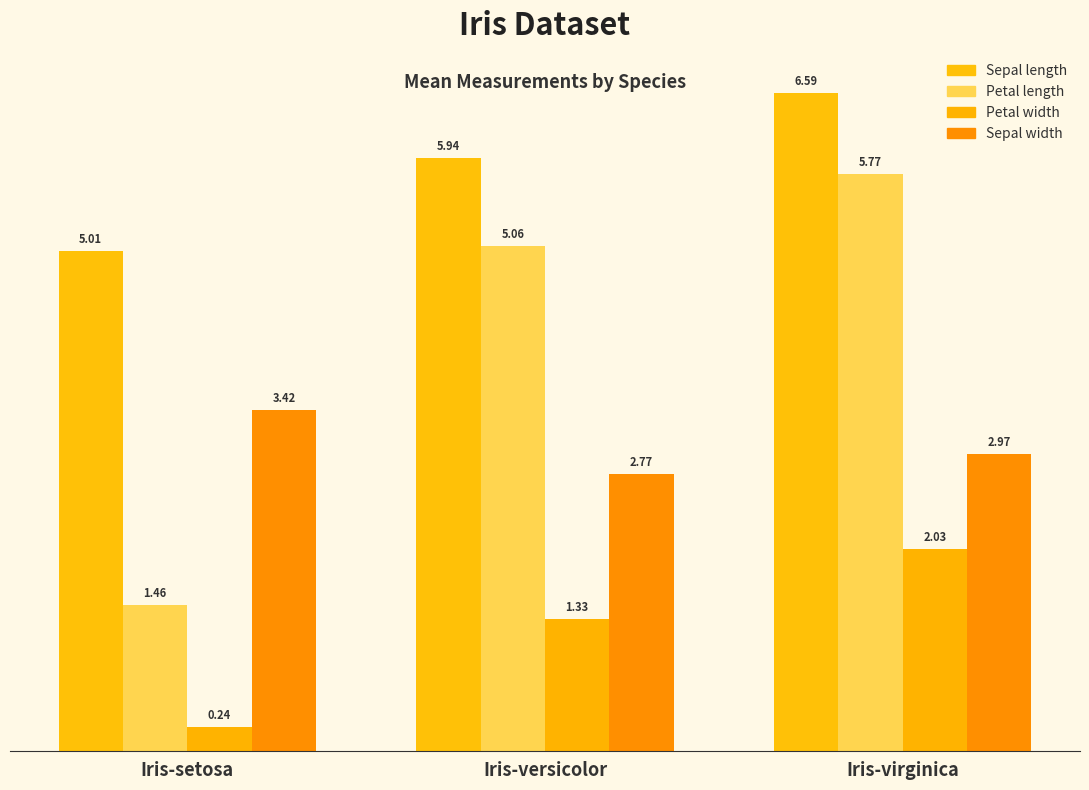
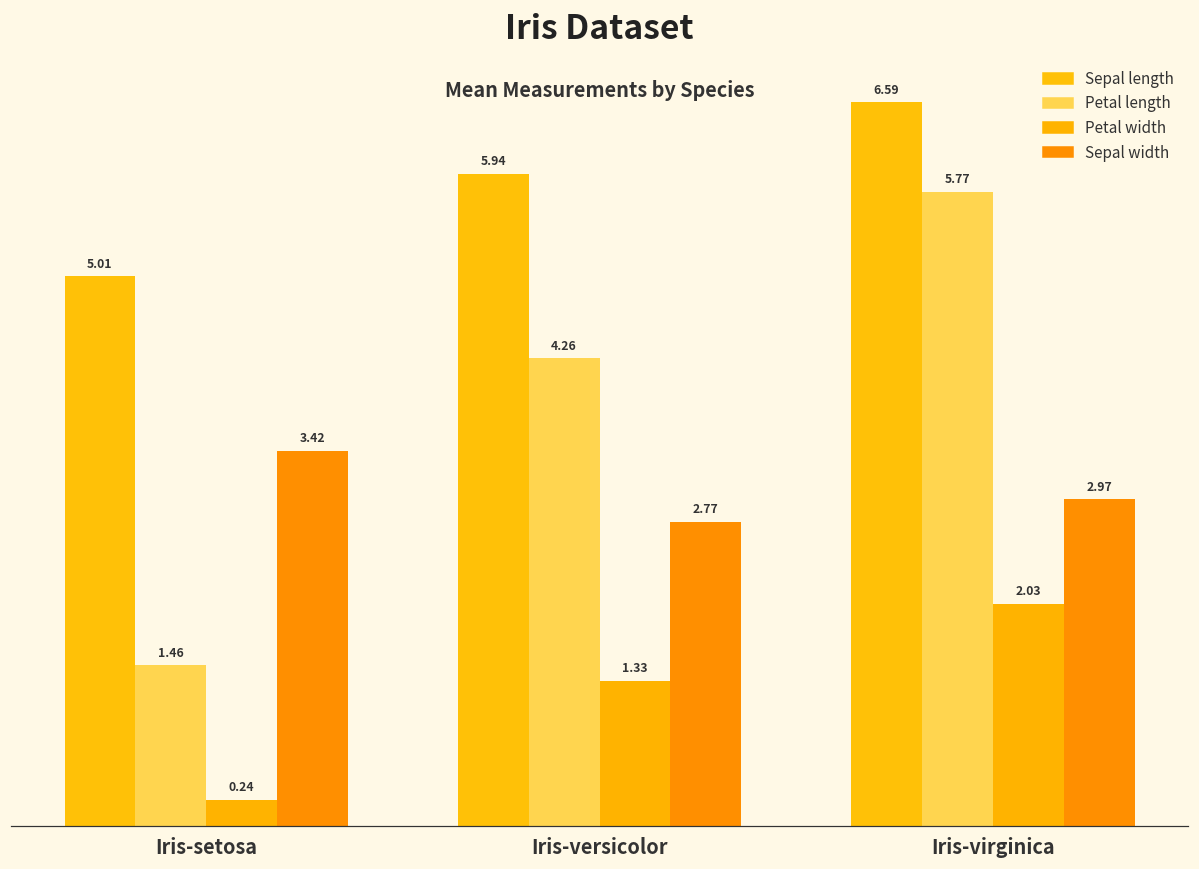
Petal length, Iris-versicolor: 5.06 -> 4.26
